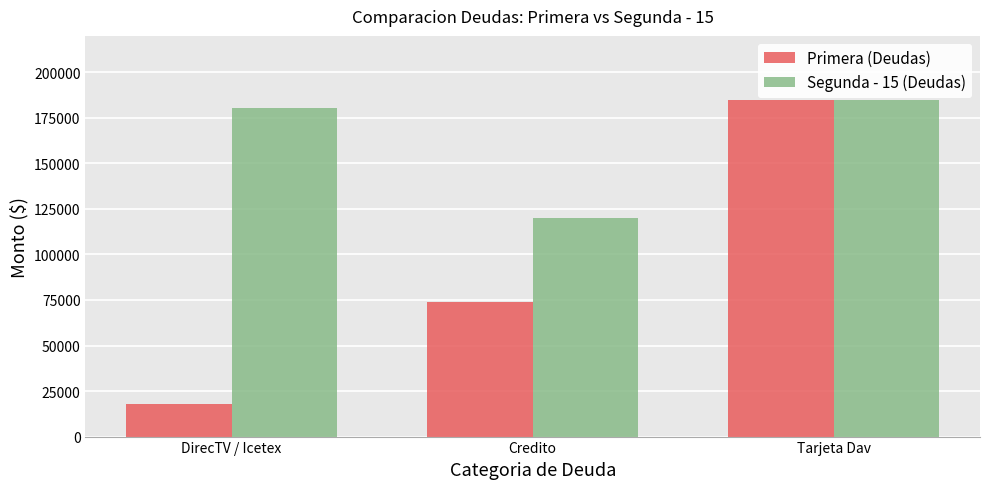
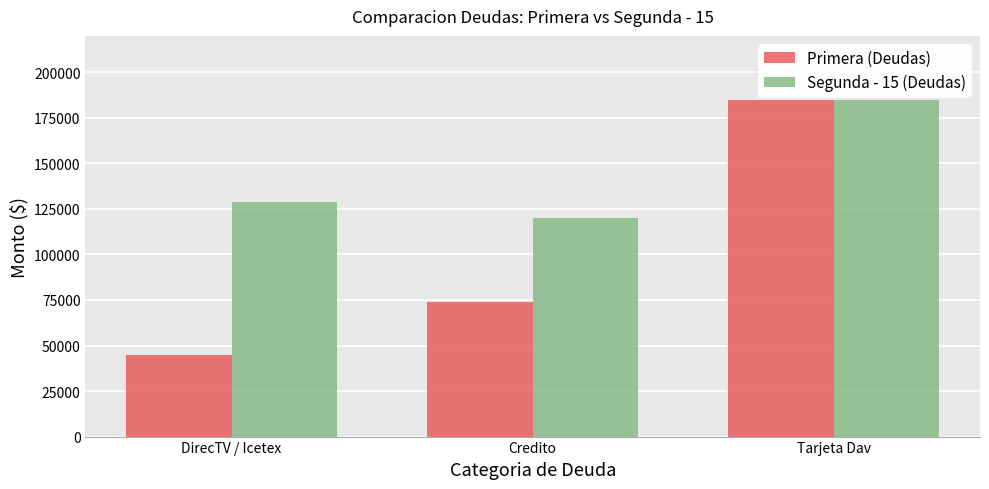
Primera (Deudas), DirecTV / Icetex: 18000 -> 45000
Segunda - 15 (Deudas), DirecTV / Icetex: 180000 -> 129000
